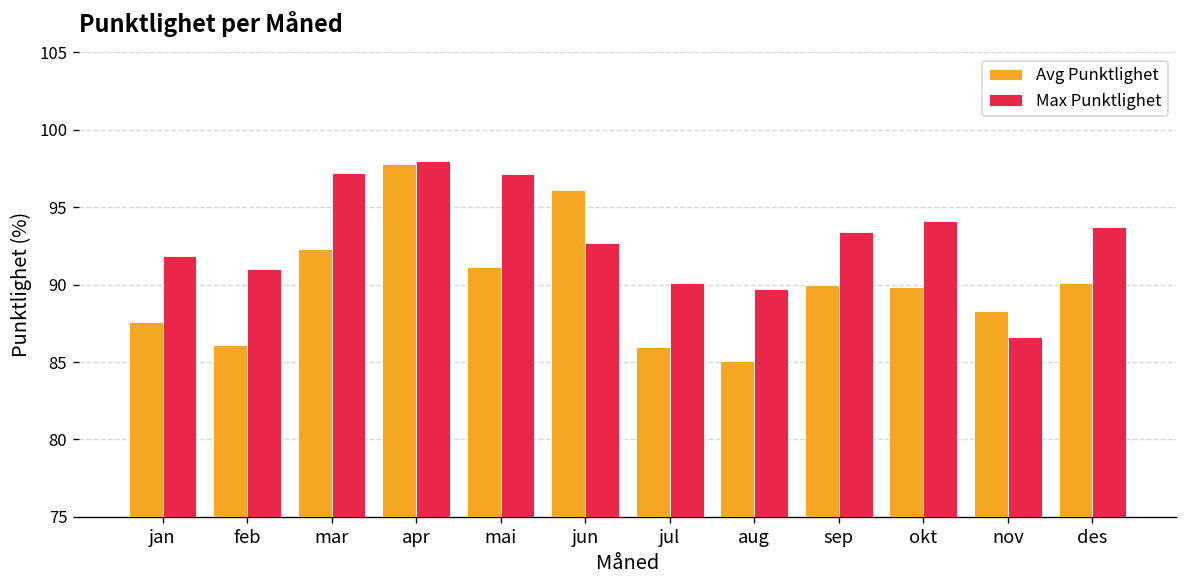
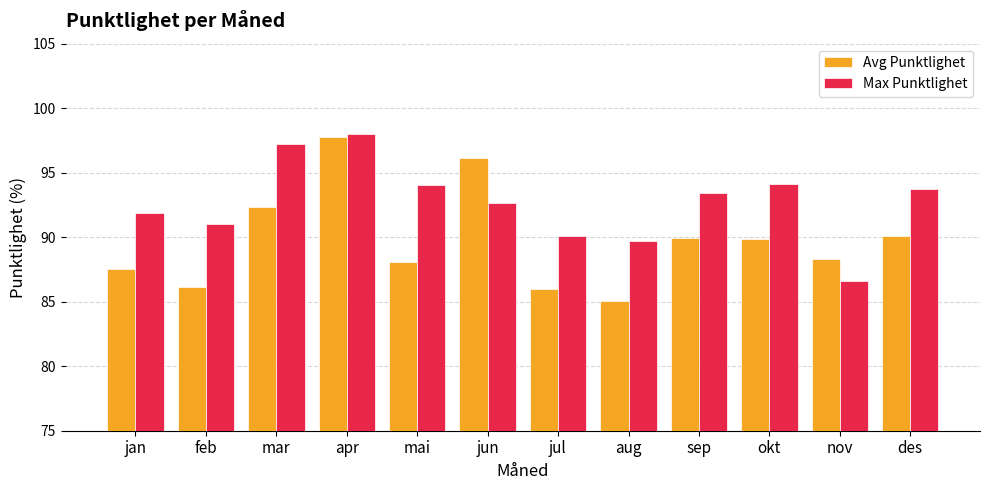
Avg Punktlighet, mai: 91.1 -> 88.1
Max Punktlighet, mai: 97.1 -> 94.0
